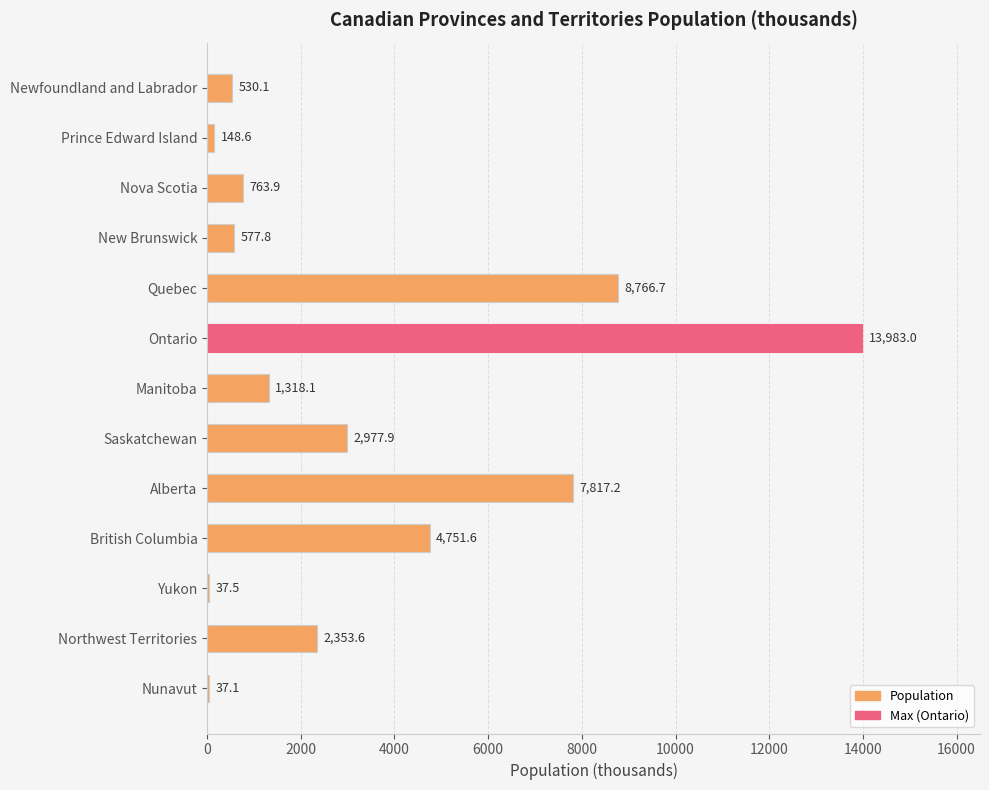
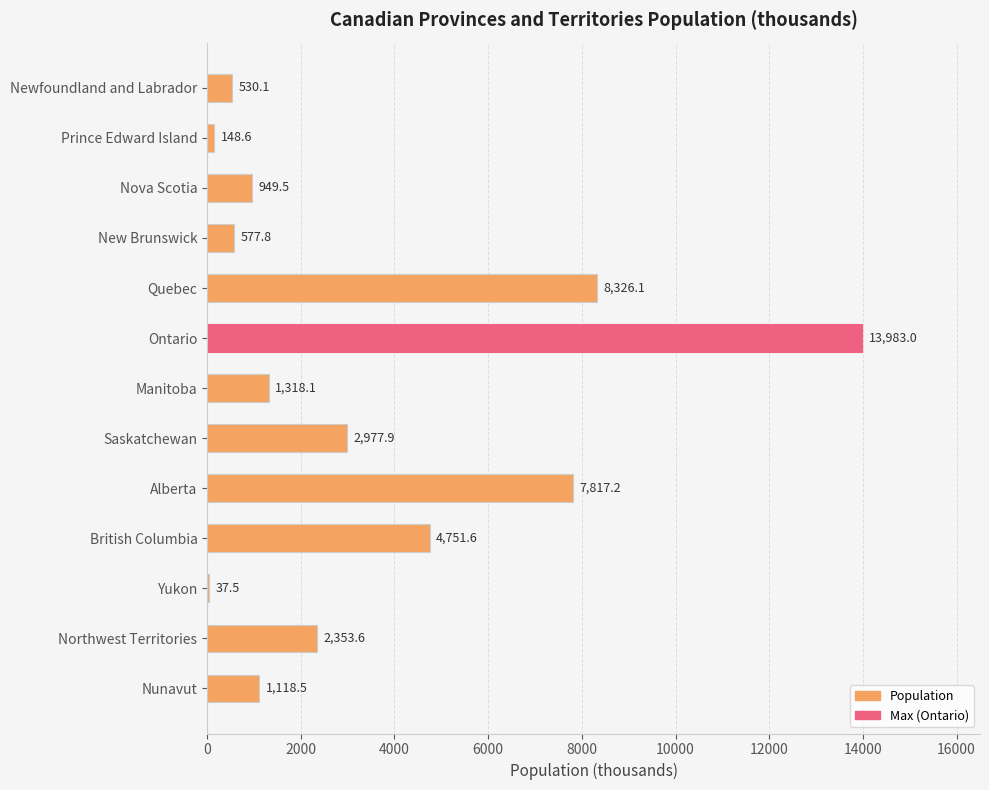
Nova Scotia: 763.9 -> 949.5
Quebec: 8,766.7 -> 8,326.1
Nunavut: 37.1 -> 1,118.5
